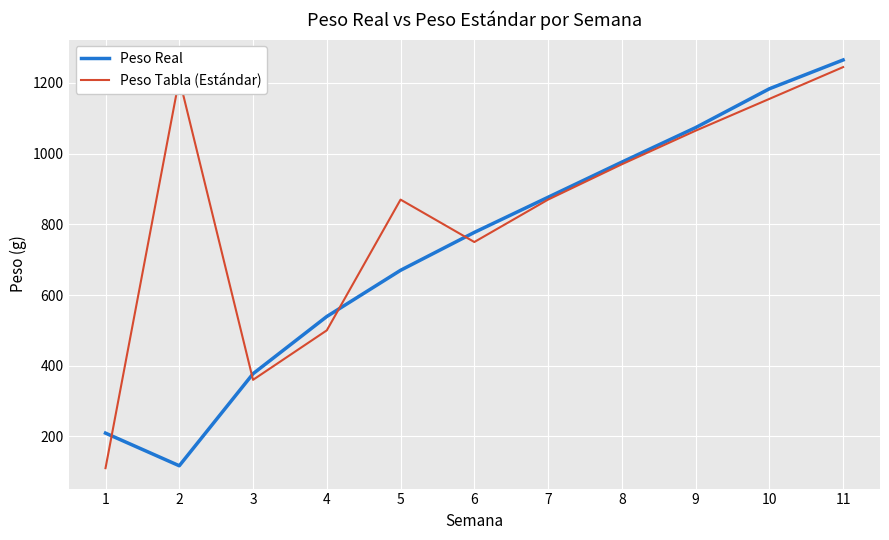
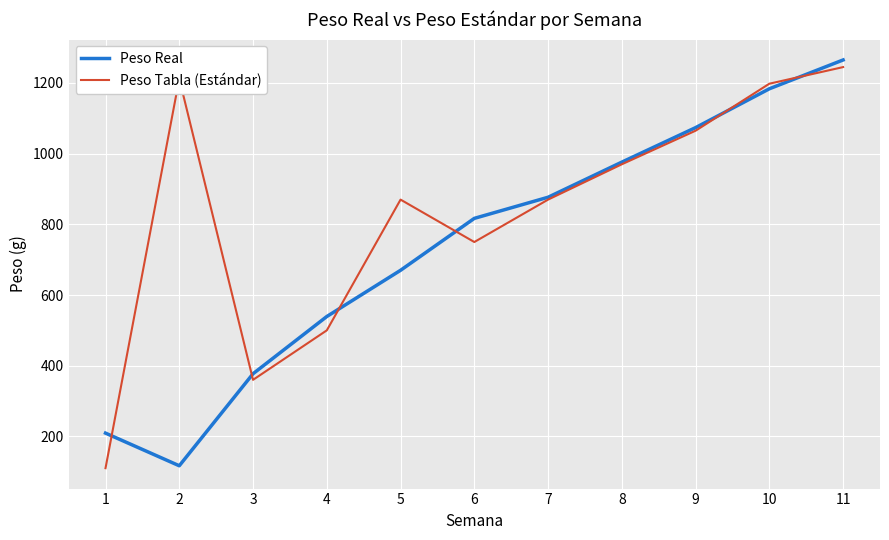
Peso Real, 6: 780 -> 820
Peso Tabla (Estándar), 10: 1160 -> 1200
